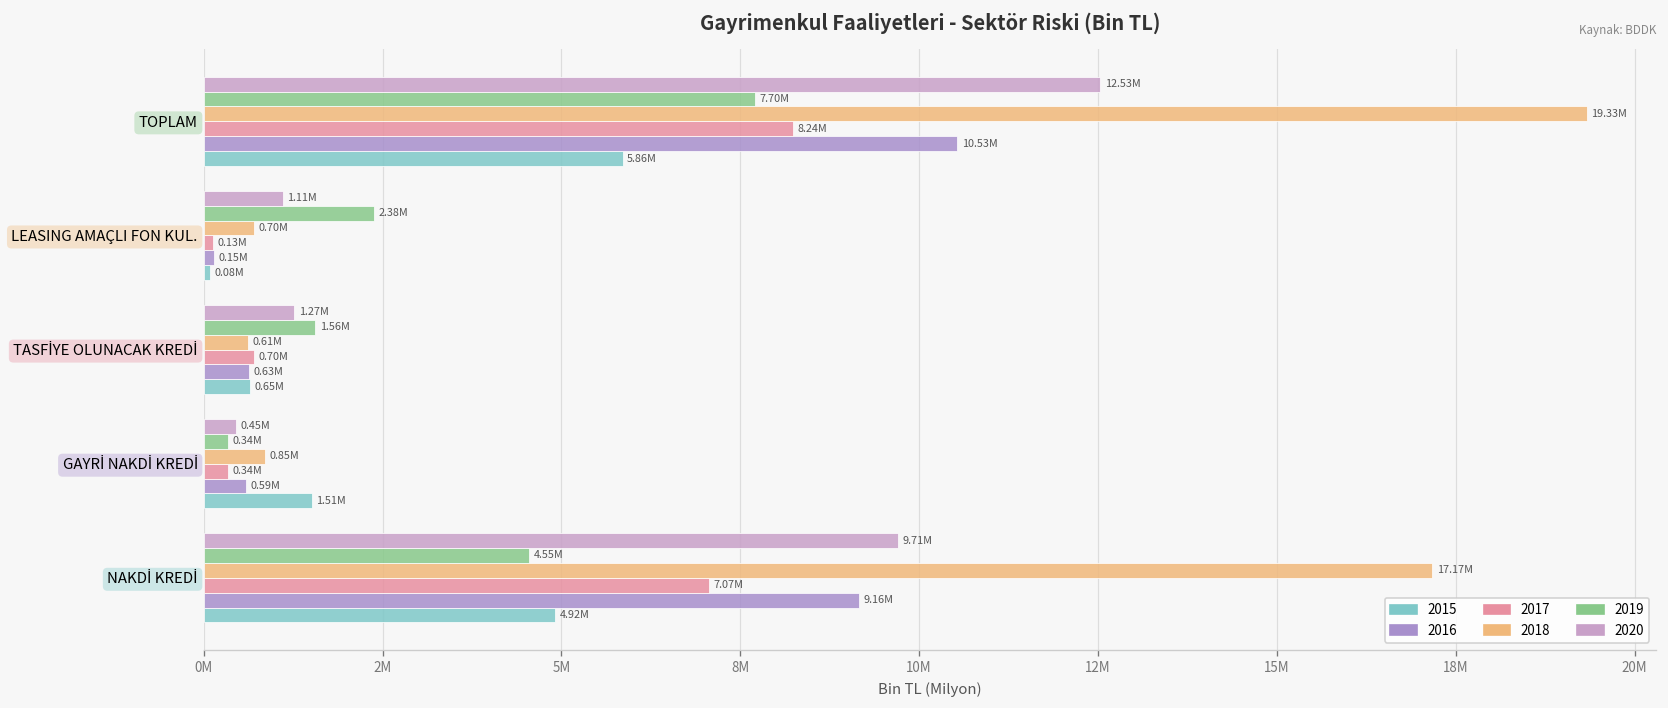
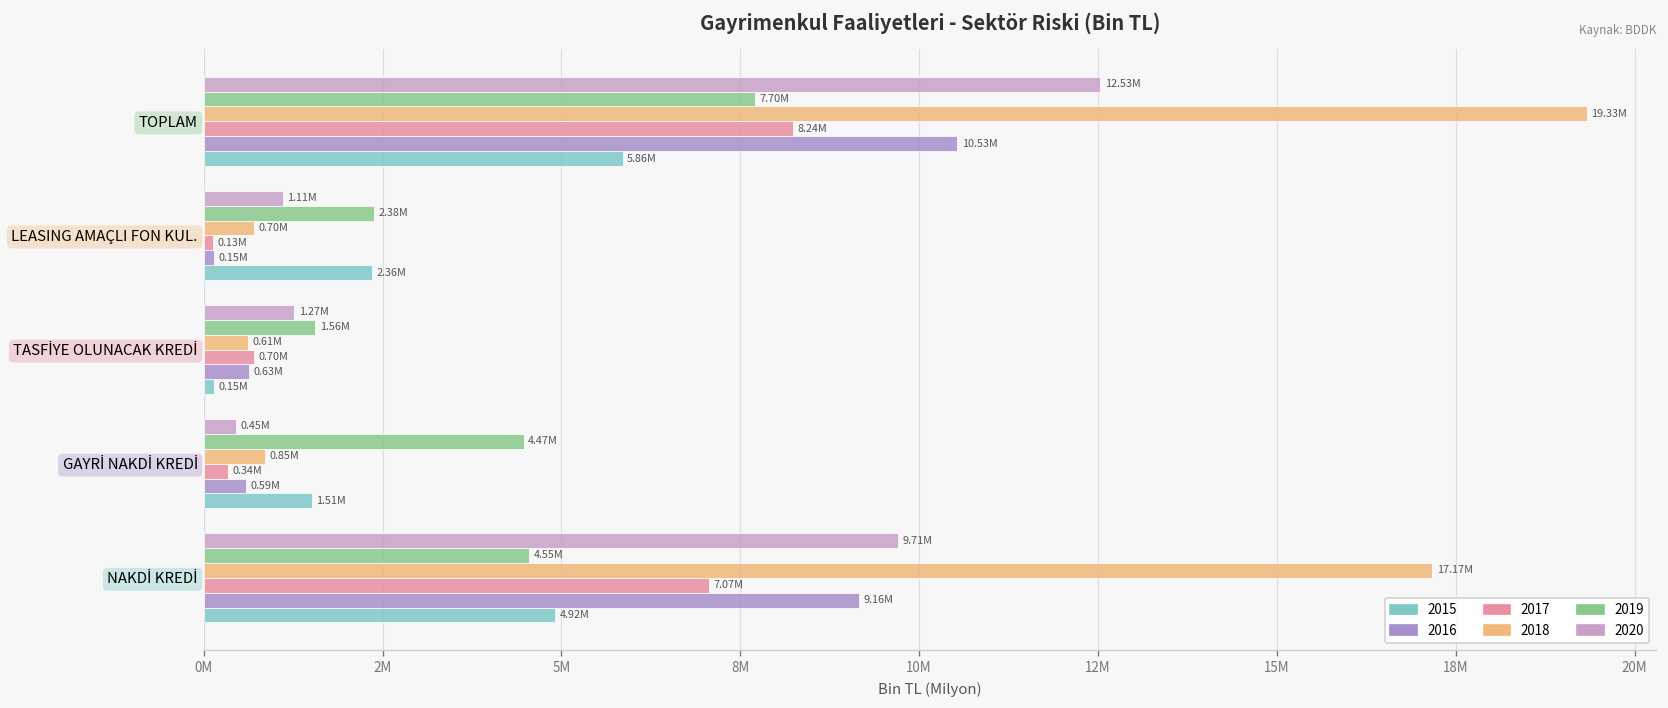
2015, LEASING AMAÇLI FON KUL.: 0.08M -> 2.36M
2015, TASFİYE OLUNACAK KREDİ: 0.65M -> 0.15M
2019, GAYRİ NAKDİ KREDİ: 0.34M -> 4.47M
